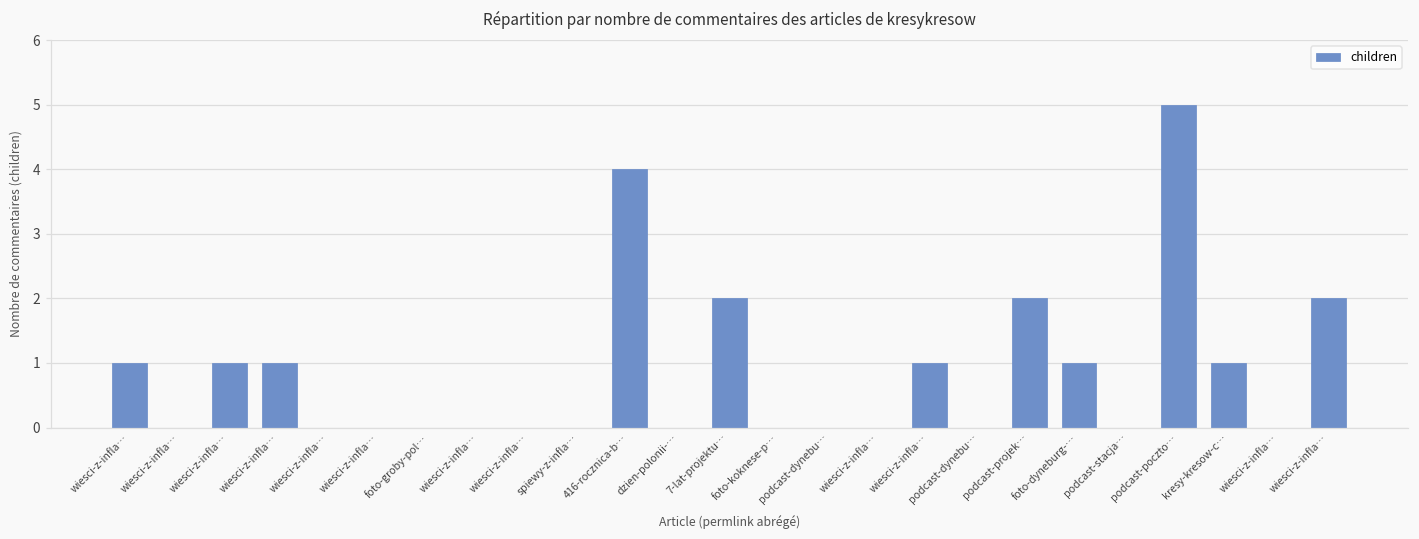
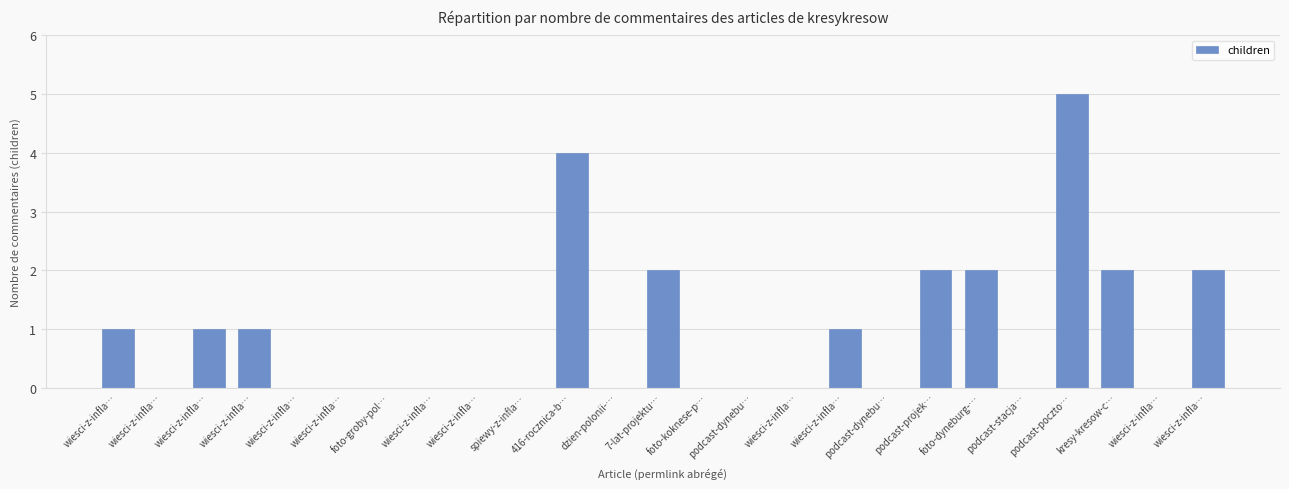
foto-dyneburg-…: 1 -> 2
kresy-kresow-c…: 1 -> 2
